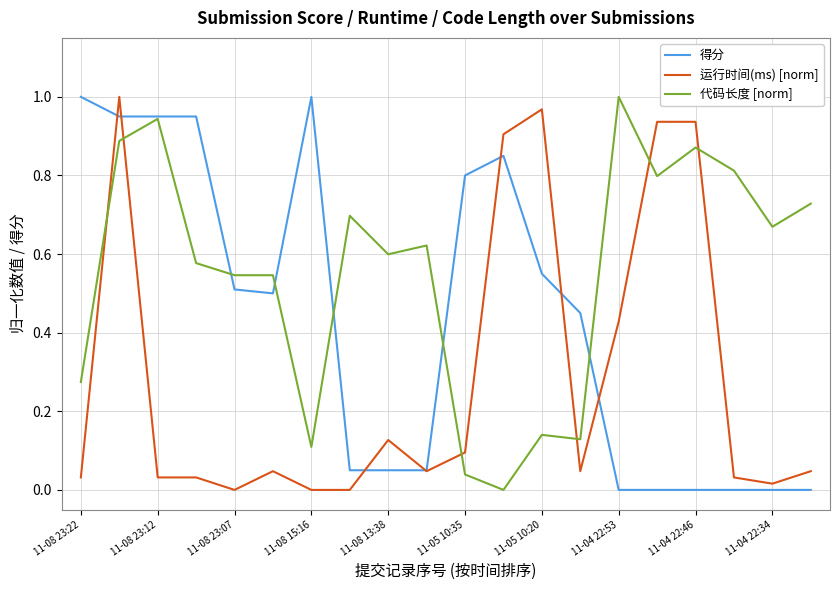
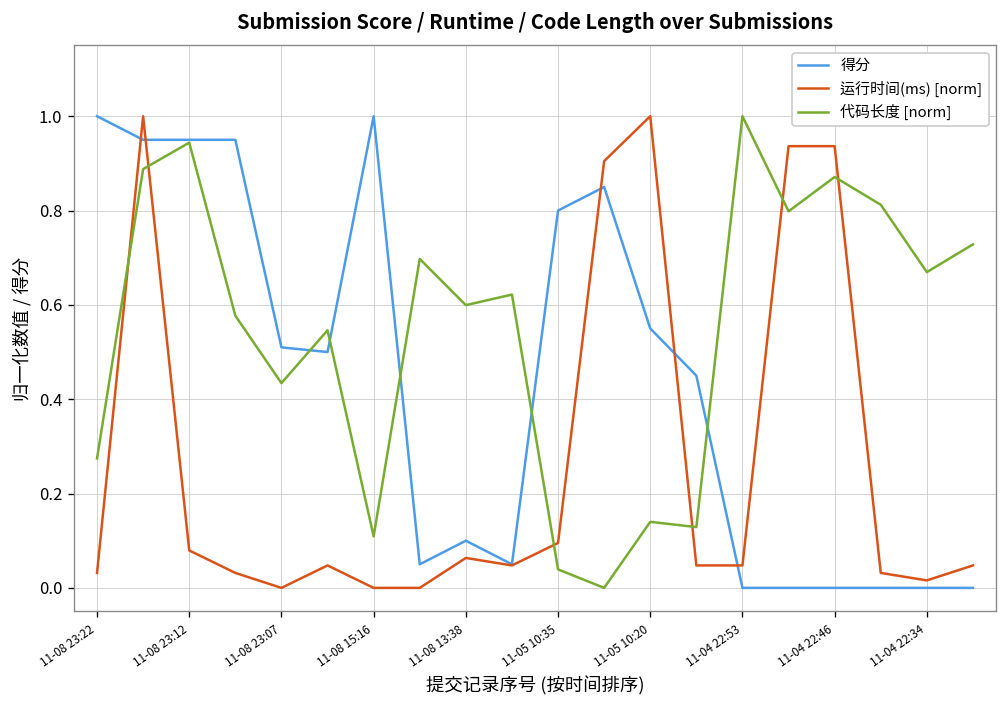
运行时间(ms) [norm], 11-08 23:12: 0.03 -> 0.08
代码长度 [norm], 11-08 23:07: 0.55 -> 0.43
得分, 11-08 13:38: 0.05 -> 0.10
运行时间(ms) [norm], 11-08 13:38: 0.13 -> 0.06
运行时间(ms) [norm], 11-05 10:20: 0.97 -> 1.00
运行时间(ms) [norm], 11-04 22:53: 0.43 -> 0.05
